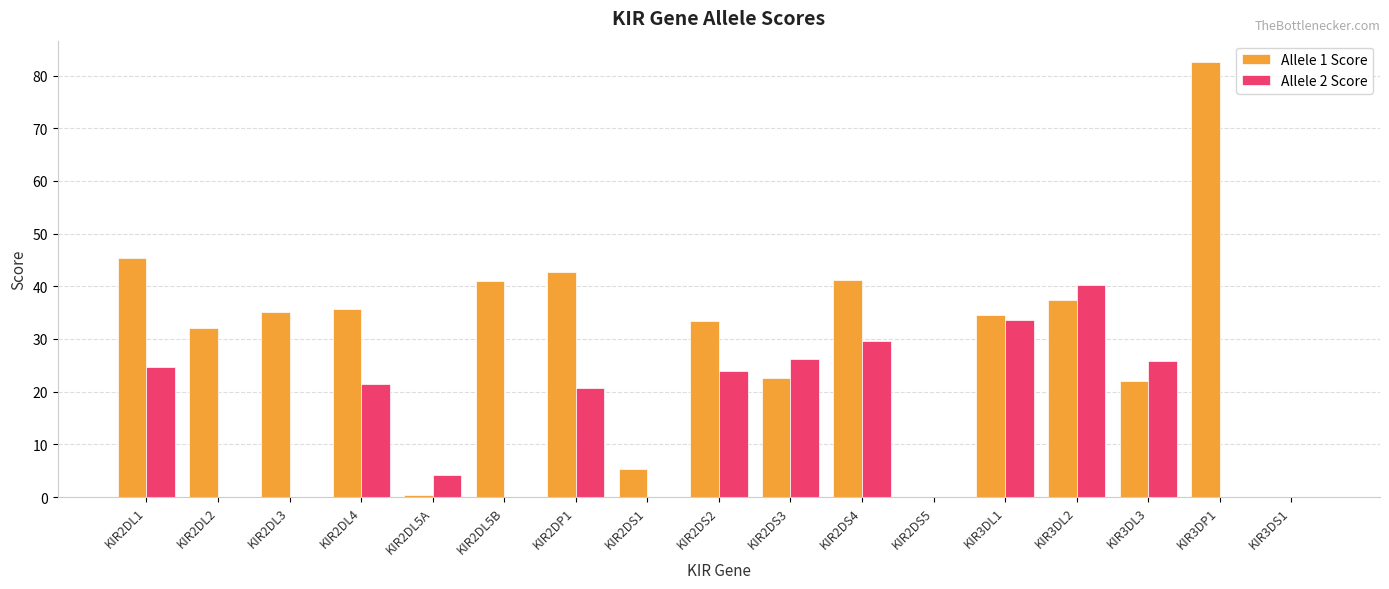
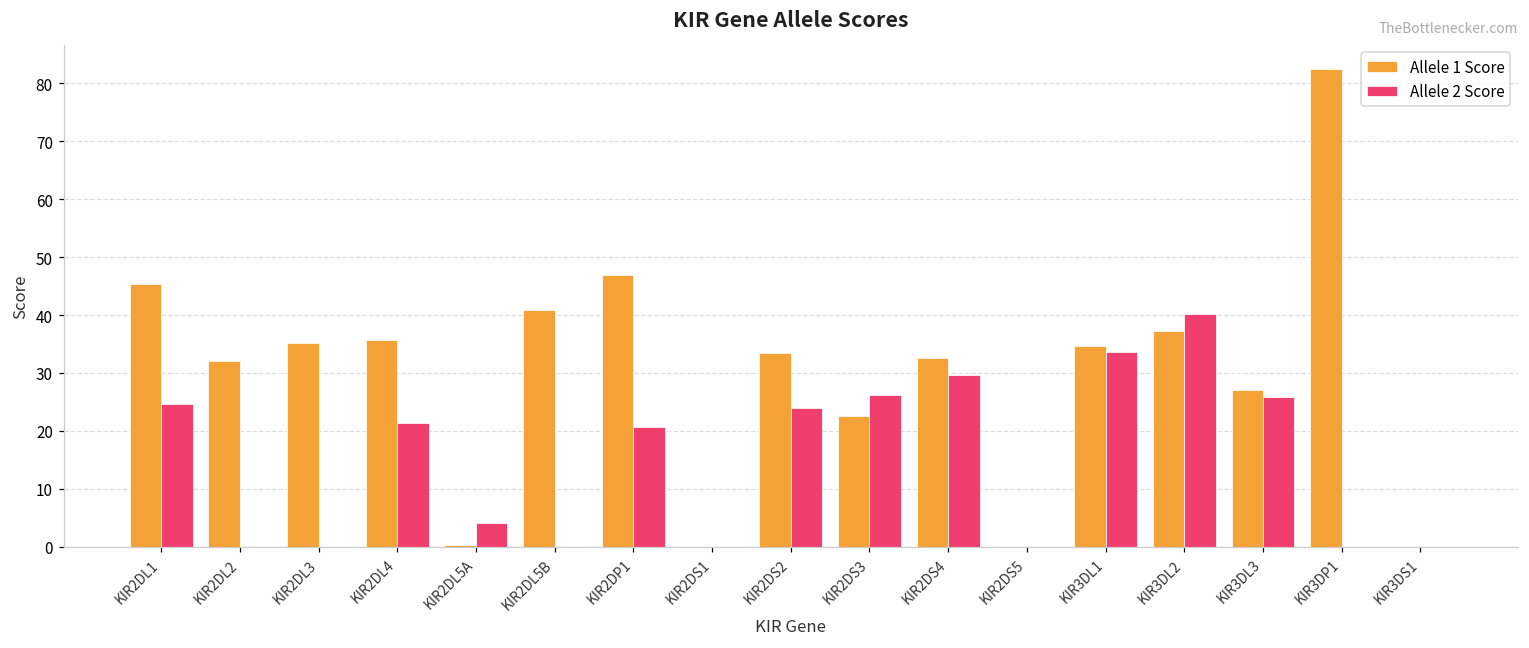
Allele 1 Score, KIR2DP1: 43 -> 47
Allele 1 Score, KIR2DS1: 5 -> 0
Allele 1 Score, KIR2DS4: 41 -> 33
Allele 1 Score, KIR3DL3: 22 -> 27
